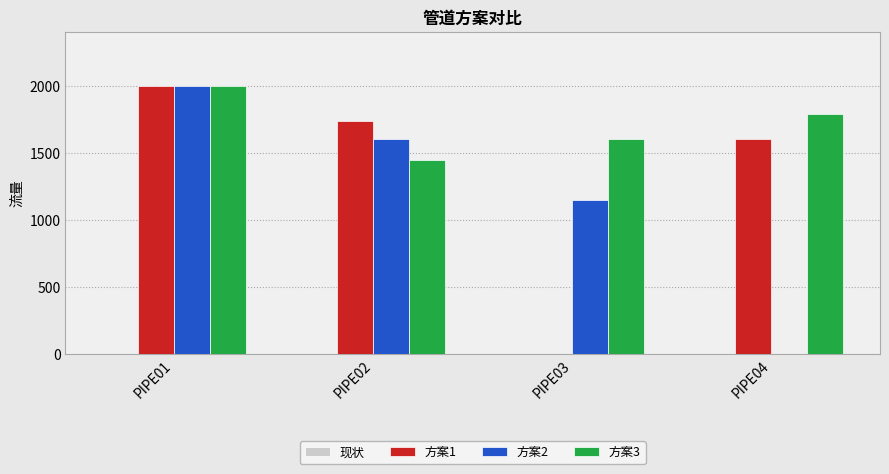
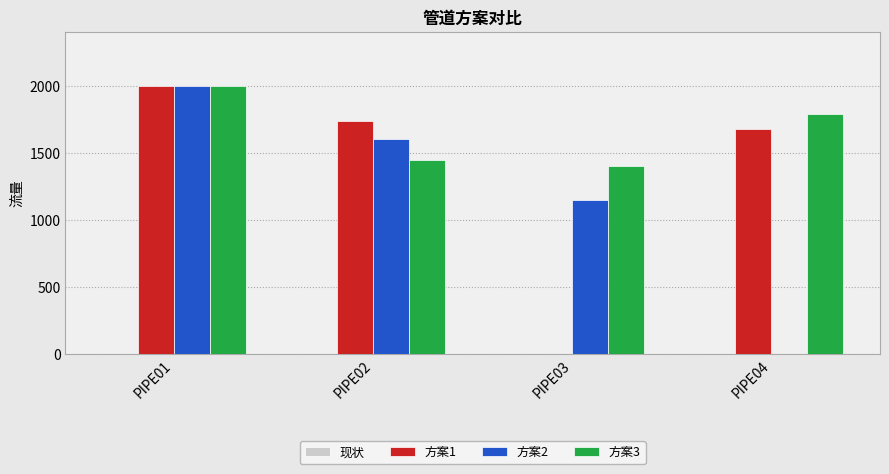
方案3, PIPE03: 1600 -> 1400
方案1, PIPE04: 1600 -> 1680
